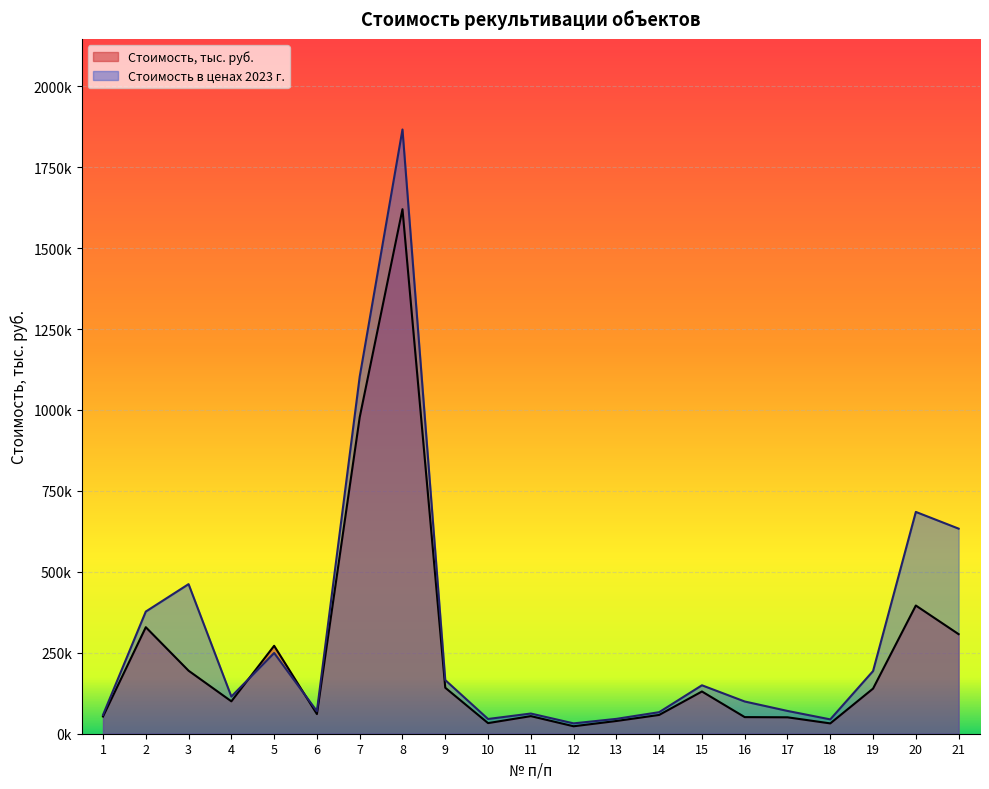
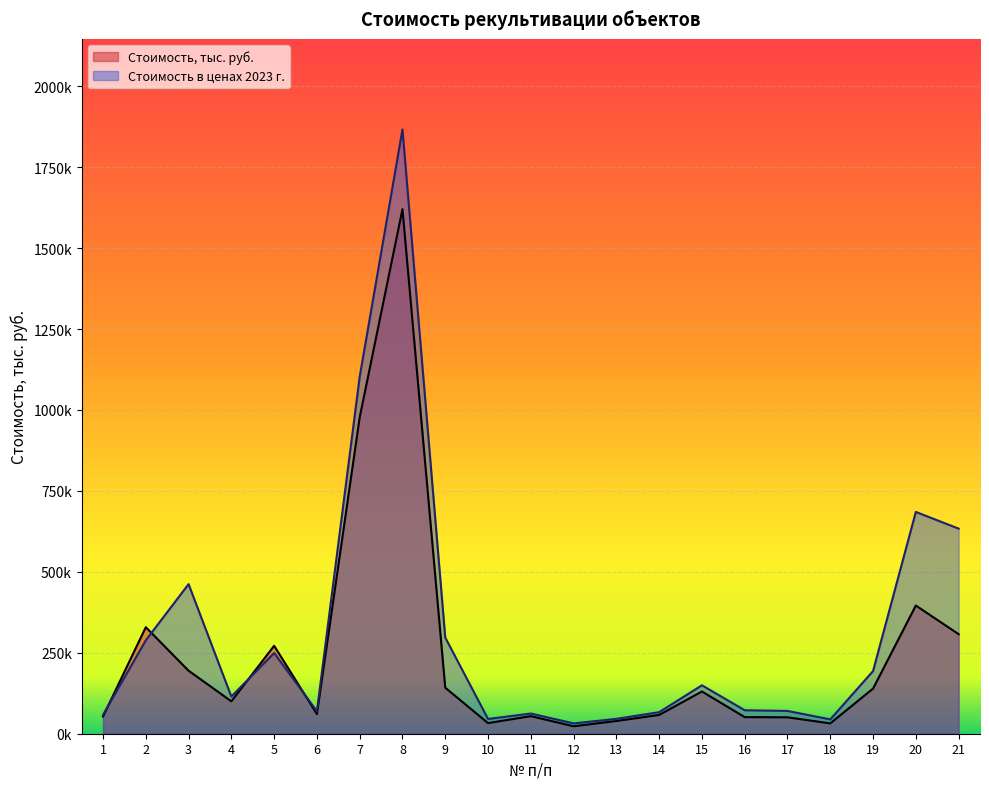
Стоимость в ценах 2023 г., 2: 380000 -> 290000
Стоимость в ценах 2023 г., 9: 170000 -> 300000
Стоимость в ценах 2023 г., 16: 100000 -> 70000
